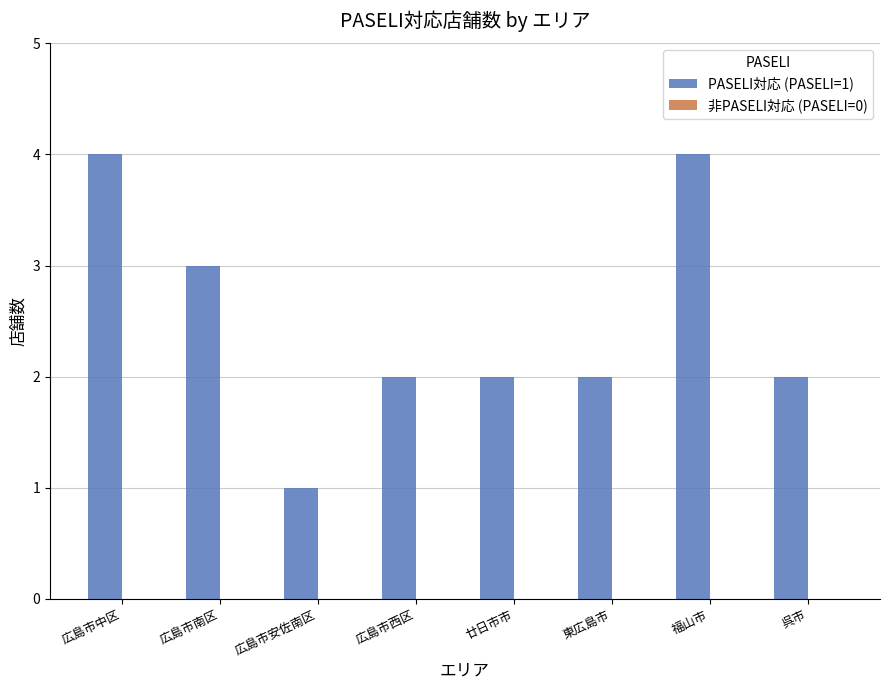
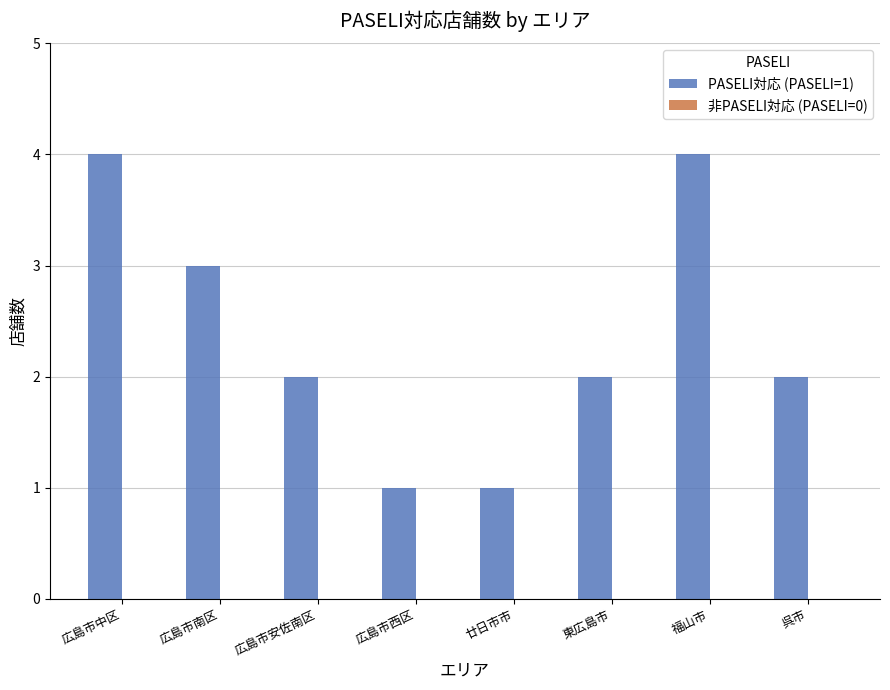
PASELI対応 (PASELI=1), 広島市安佐南区: 1 -> 2
PASELI対応 (PASELI=1), 広島市西区: 2 -> 1
PASELI対応 (PASELI=1), 廿日市市: 2 -> 1
